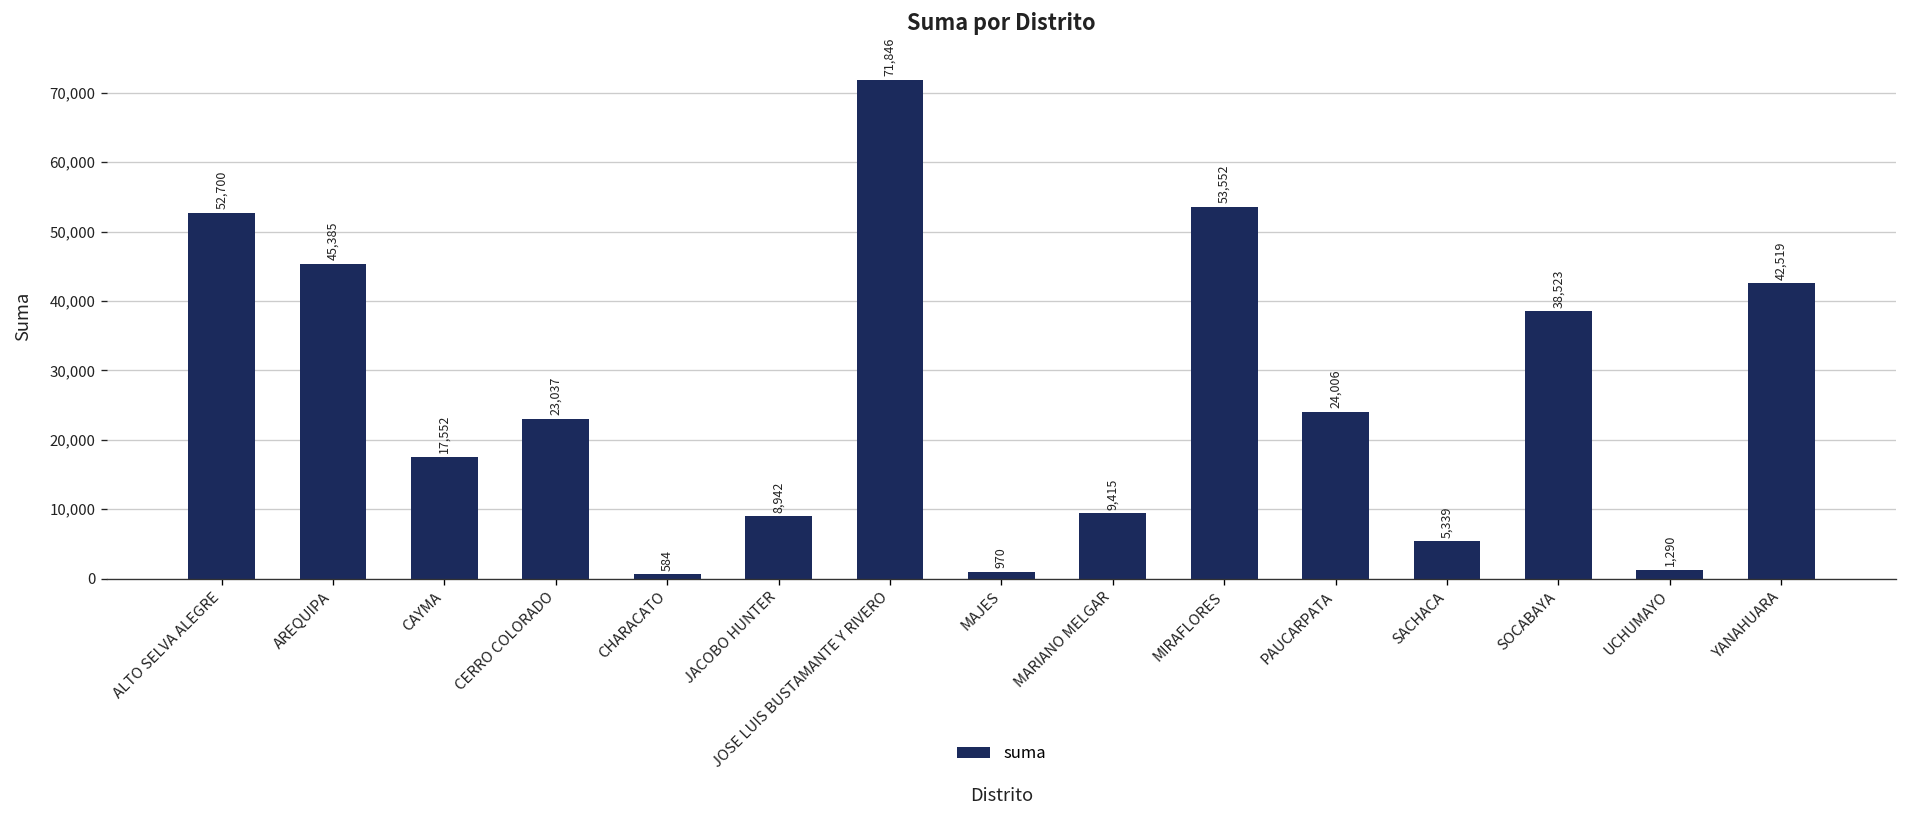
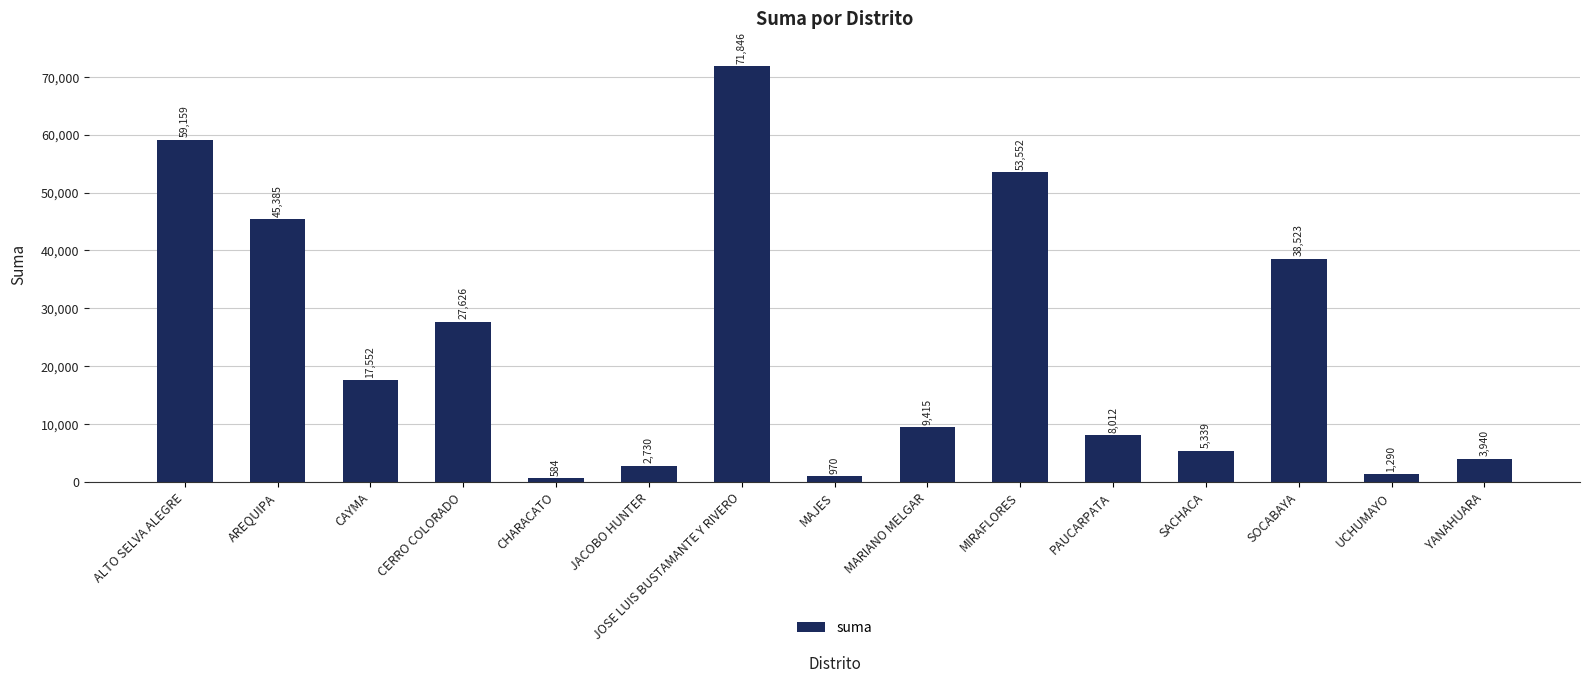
ALTO SELVA ALEGRE: 52,700 -> 59,159
CERRO COLORADO: 23,037 -> 27,626
JACOBO HUNTER: 8,942 -> 2,730
PAUCARPATA: 24,006 -> 8,012
YANAHUARA: 42,519 -> 3,940
